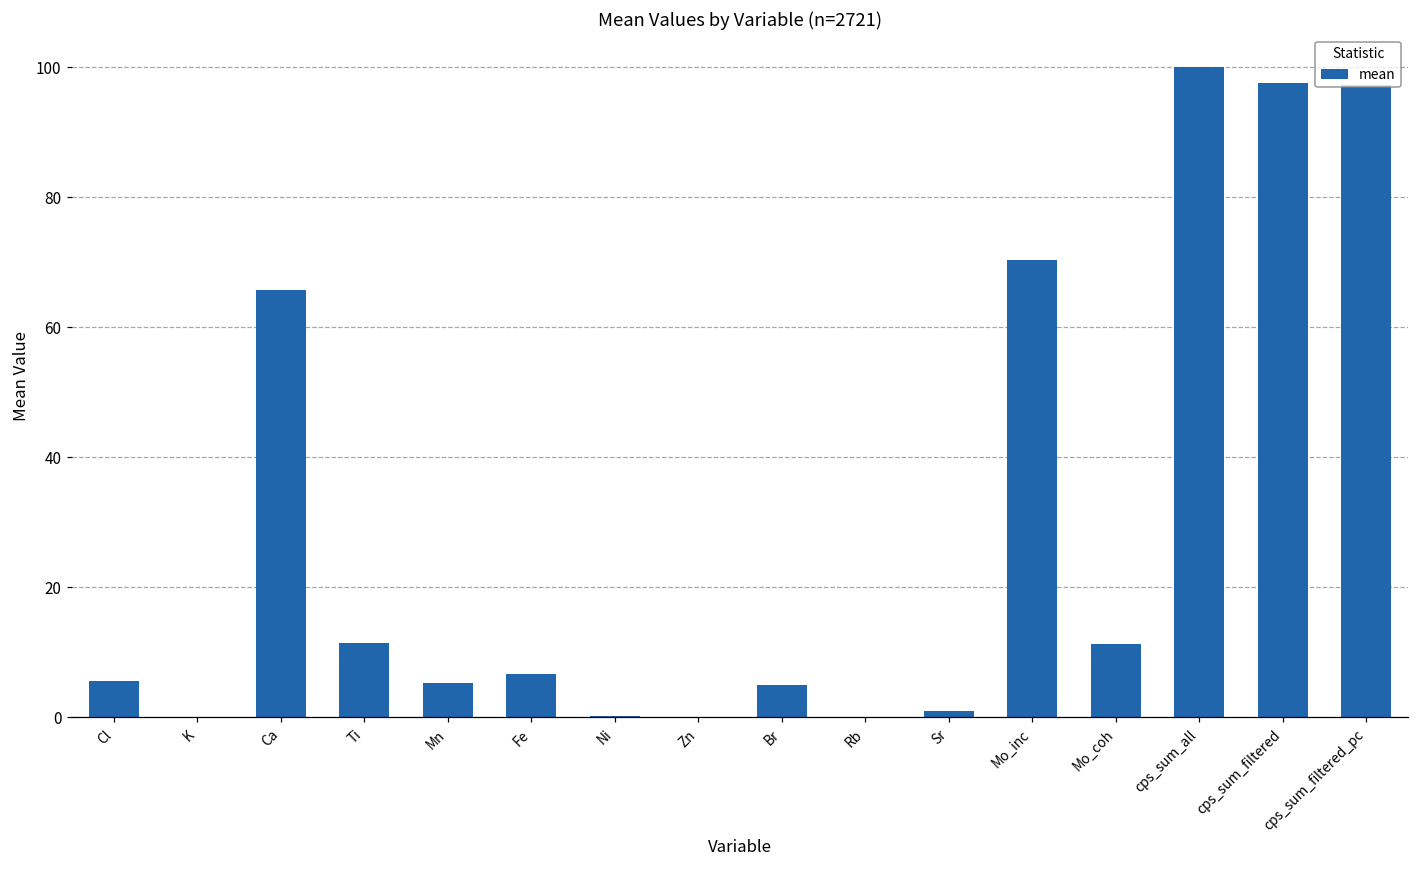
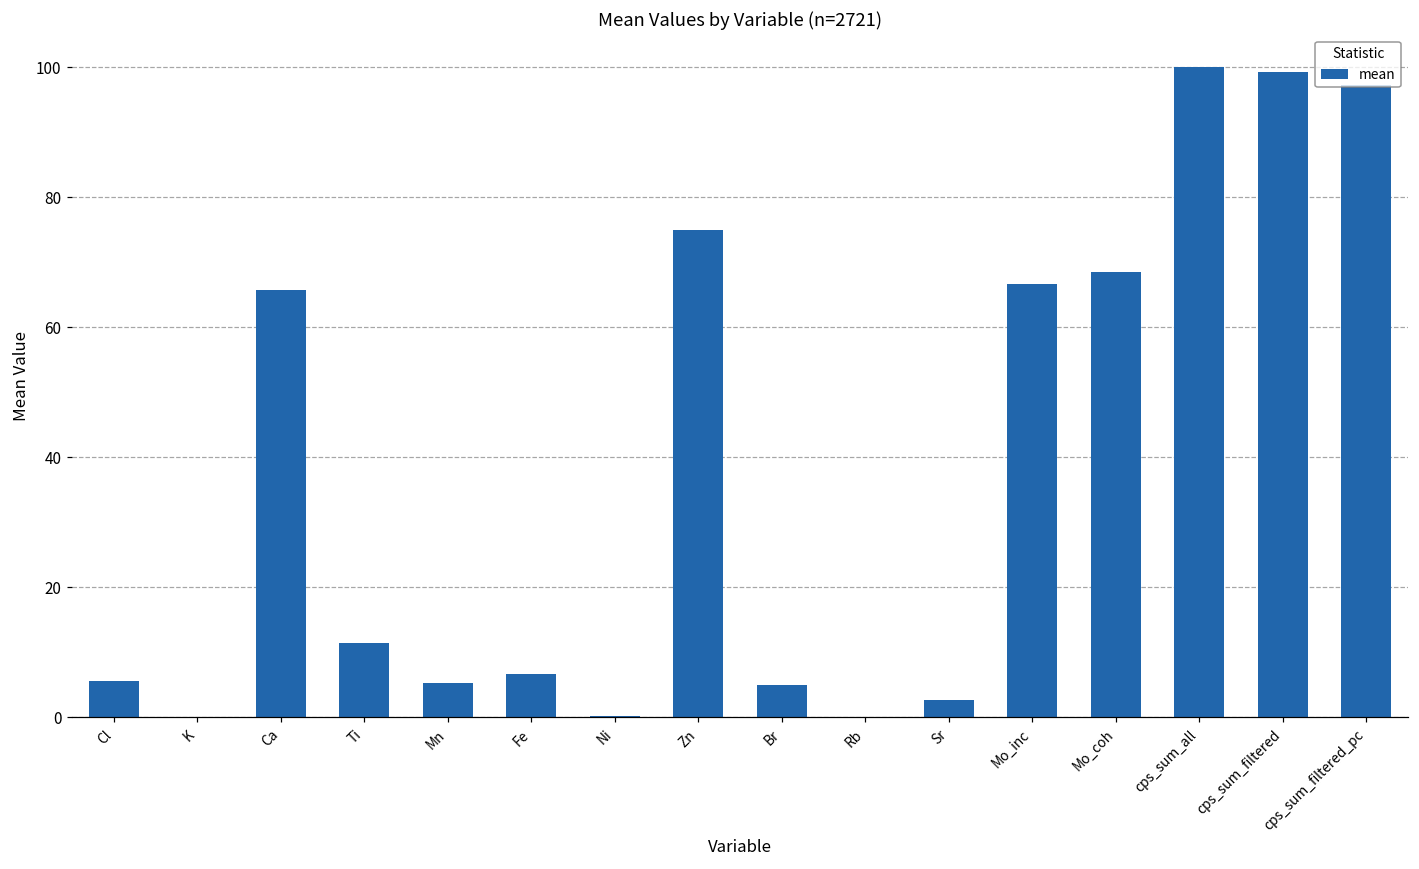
Zn: 0 -> 75
Sr: 1 -> 3
Mo_inc: 70 -> 67
Mo_coh: 11 -> 68
cps_sum_filtered: 98 -> 99
